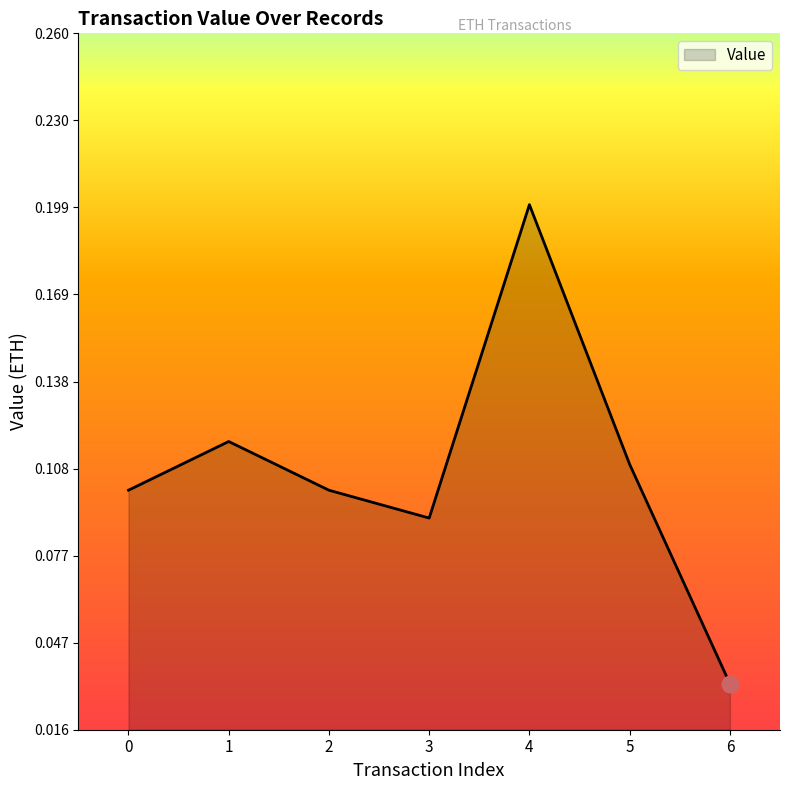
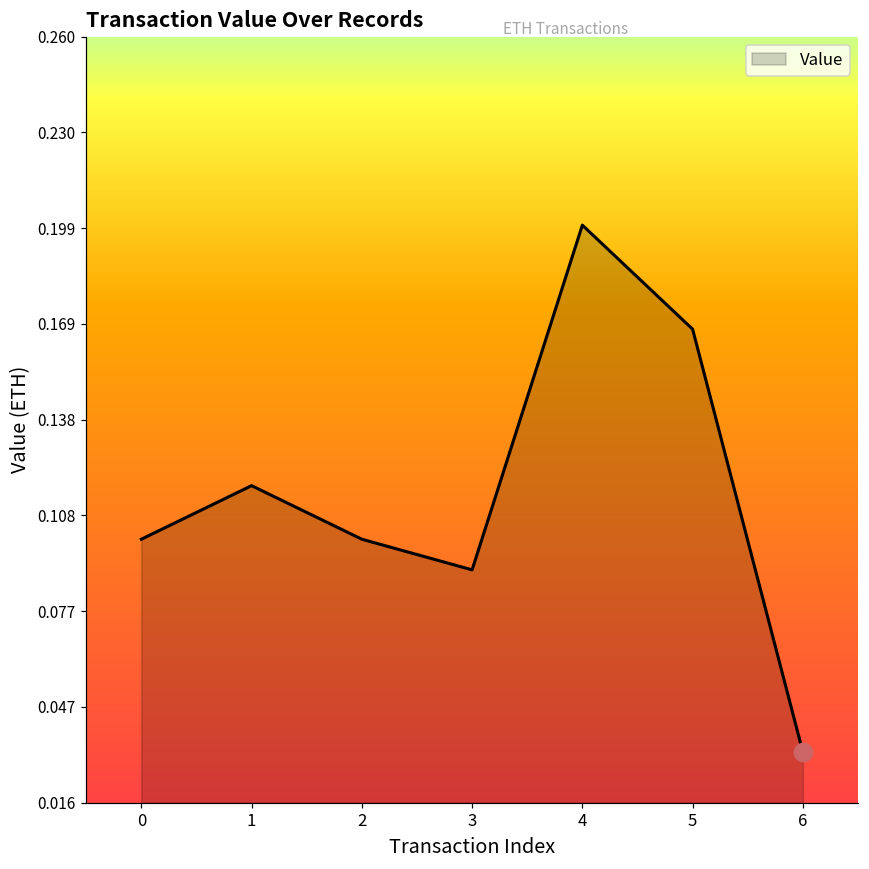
Value, 5: 0.109 -> 0.167
